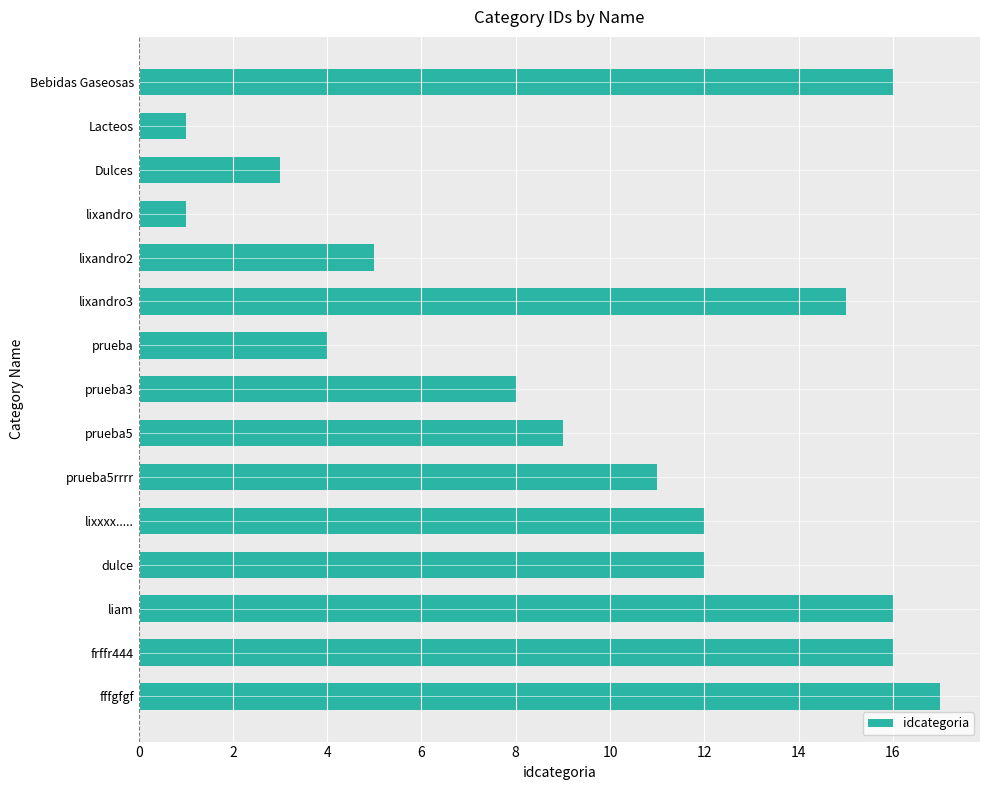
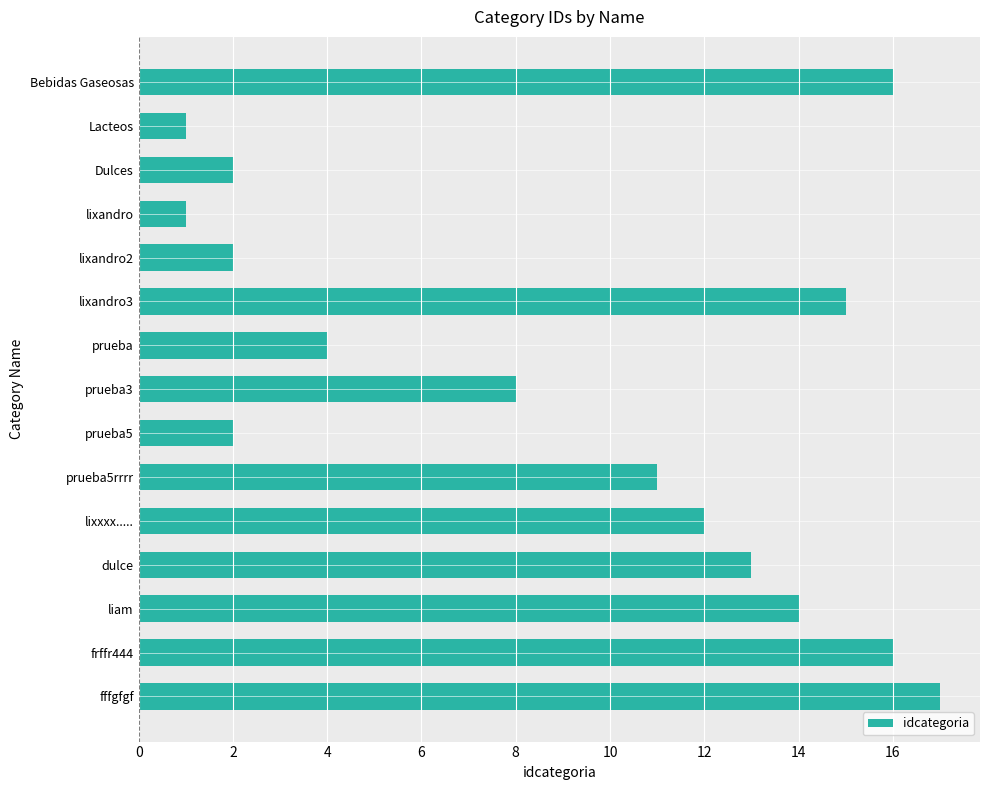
Dulces: 3 -> 2
lixandro2: 5 -> 2
prueba5: 9 -> 2
dulce: 12 -> 13
liam: 16 -> 14
